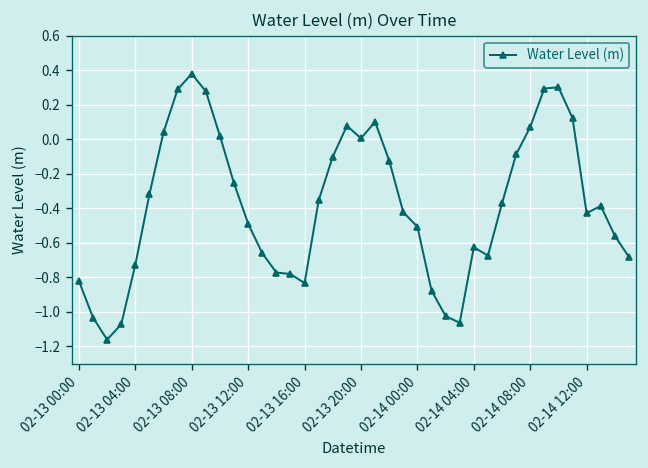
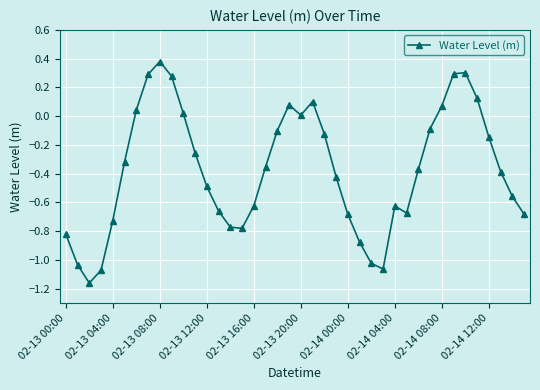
02-13 16:00: -0.83 -> -0.62
02-14 00:00: -0.51 -> -0.68
02-14 12:00: -0.43 -> -0.15
